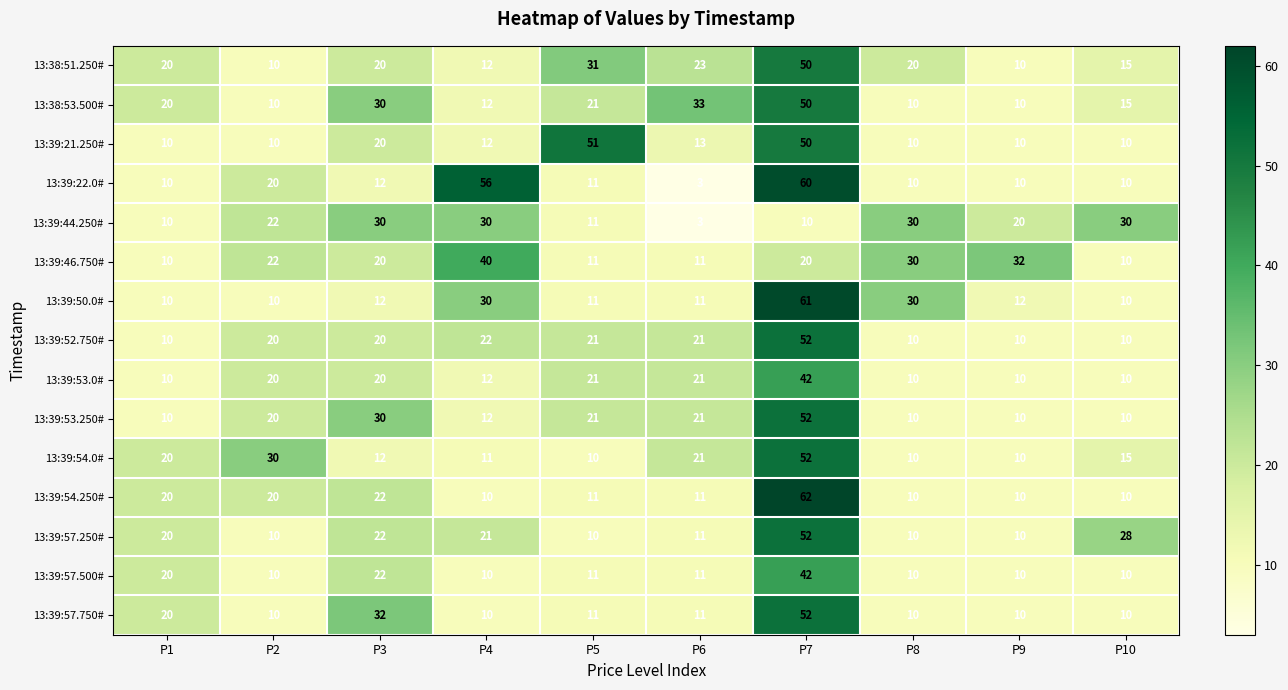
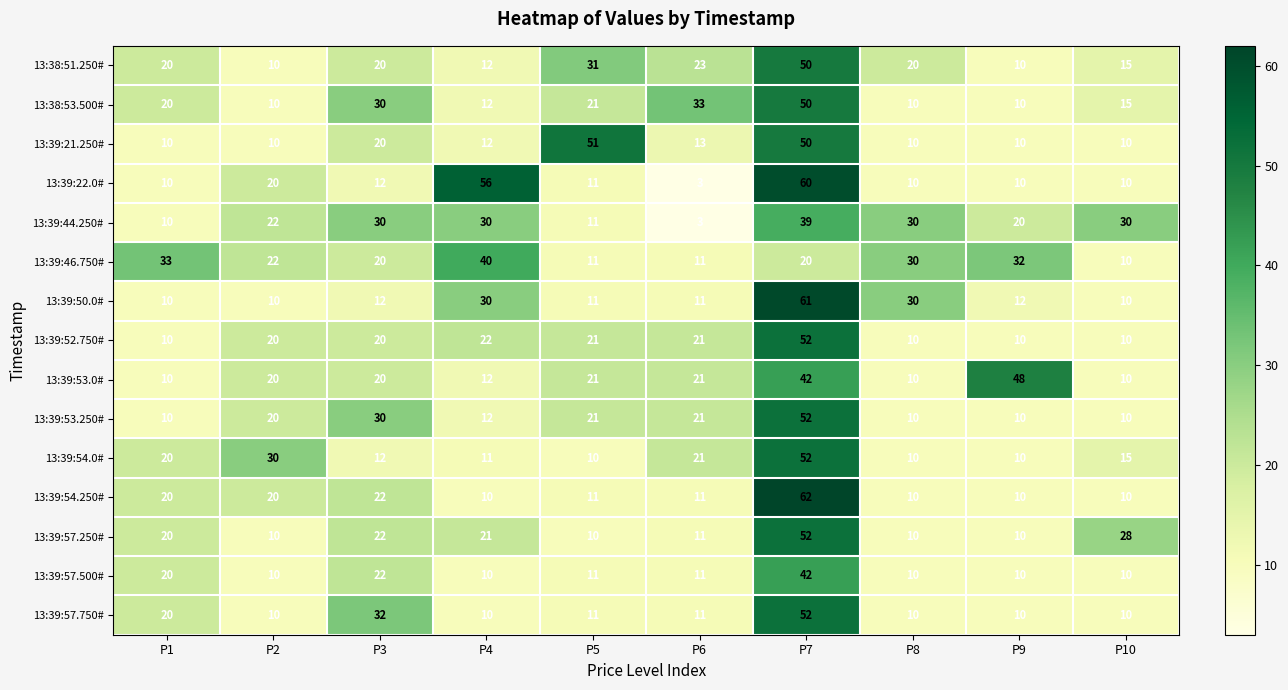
13:39:44.250#, P7: 10 -> 39
13:39:46.750#, P1: 10 -> 33
13:39:53.0#, P9: 10 -> 48
